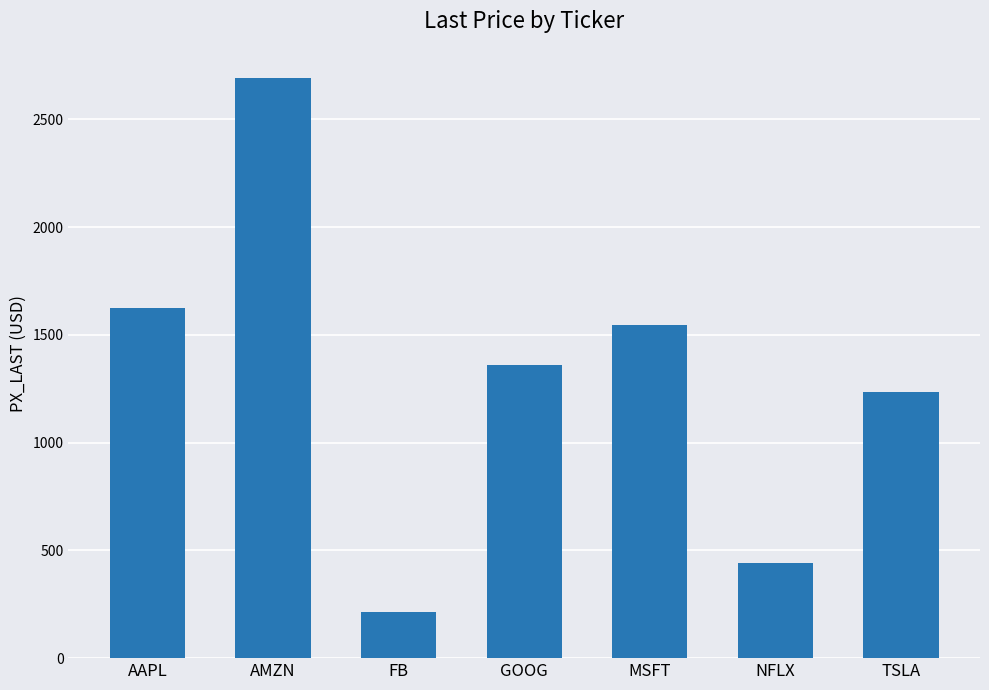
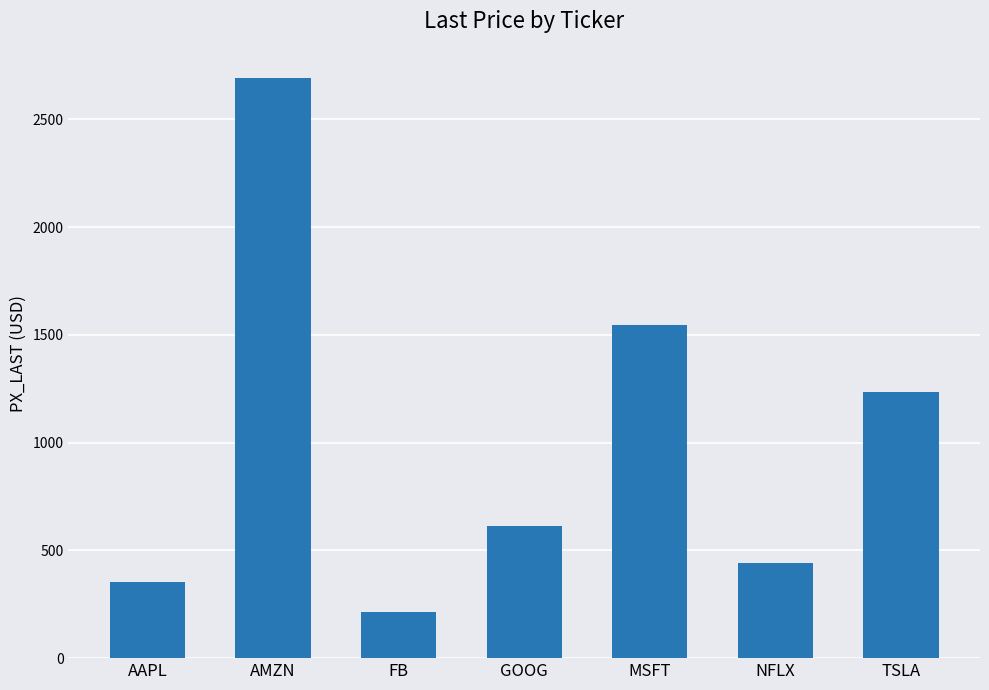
AAPL: 1630 -> 350
GOOG: 1360 -> 610
